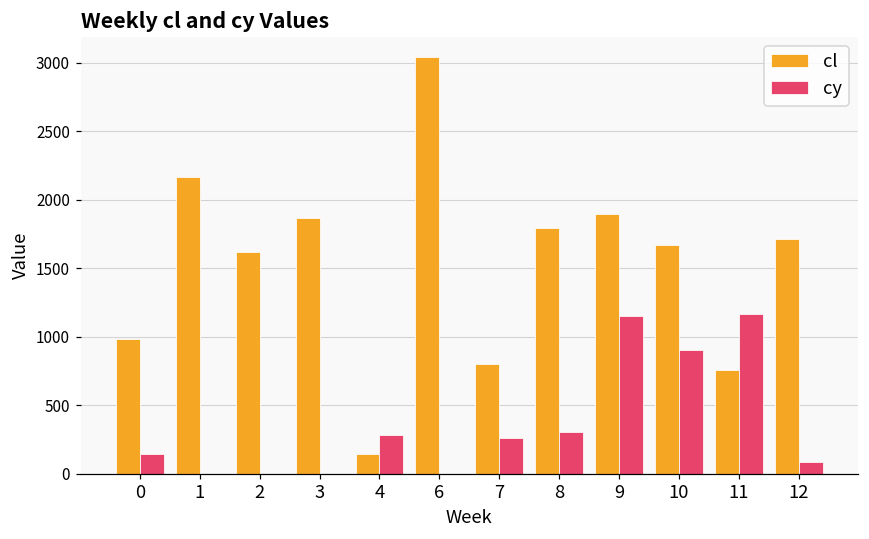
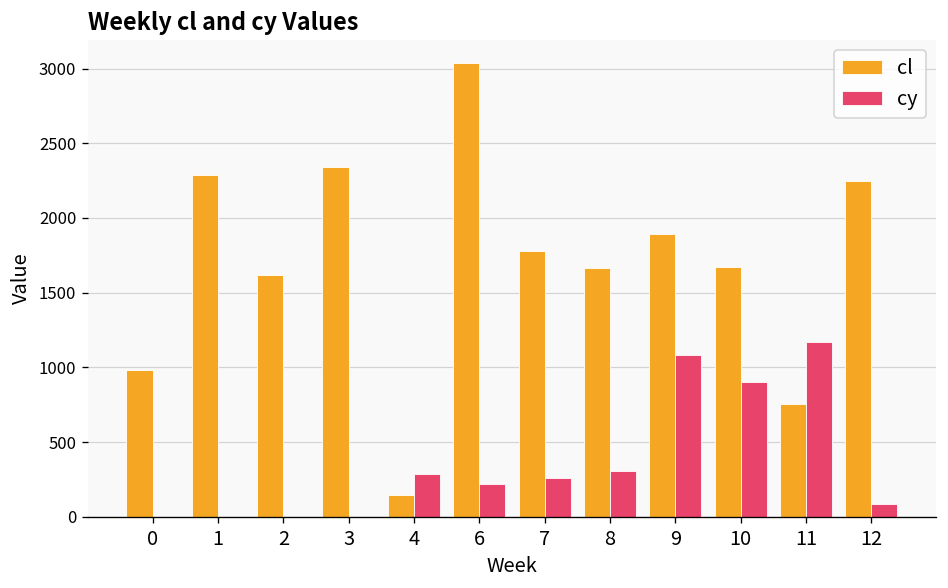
cy, 0: 140 -> 0
cl, 1: 2160 -> 2290
cl, 3: 1870 -> 2340
cy, 6: 0 -> 220
cl, 7: 800 -> 1780
cl, 8: 1800 -> 1670
cy, 9: 1150 -> 1080
cl, 12: 1710 -> 2250
